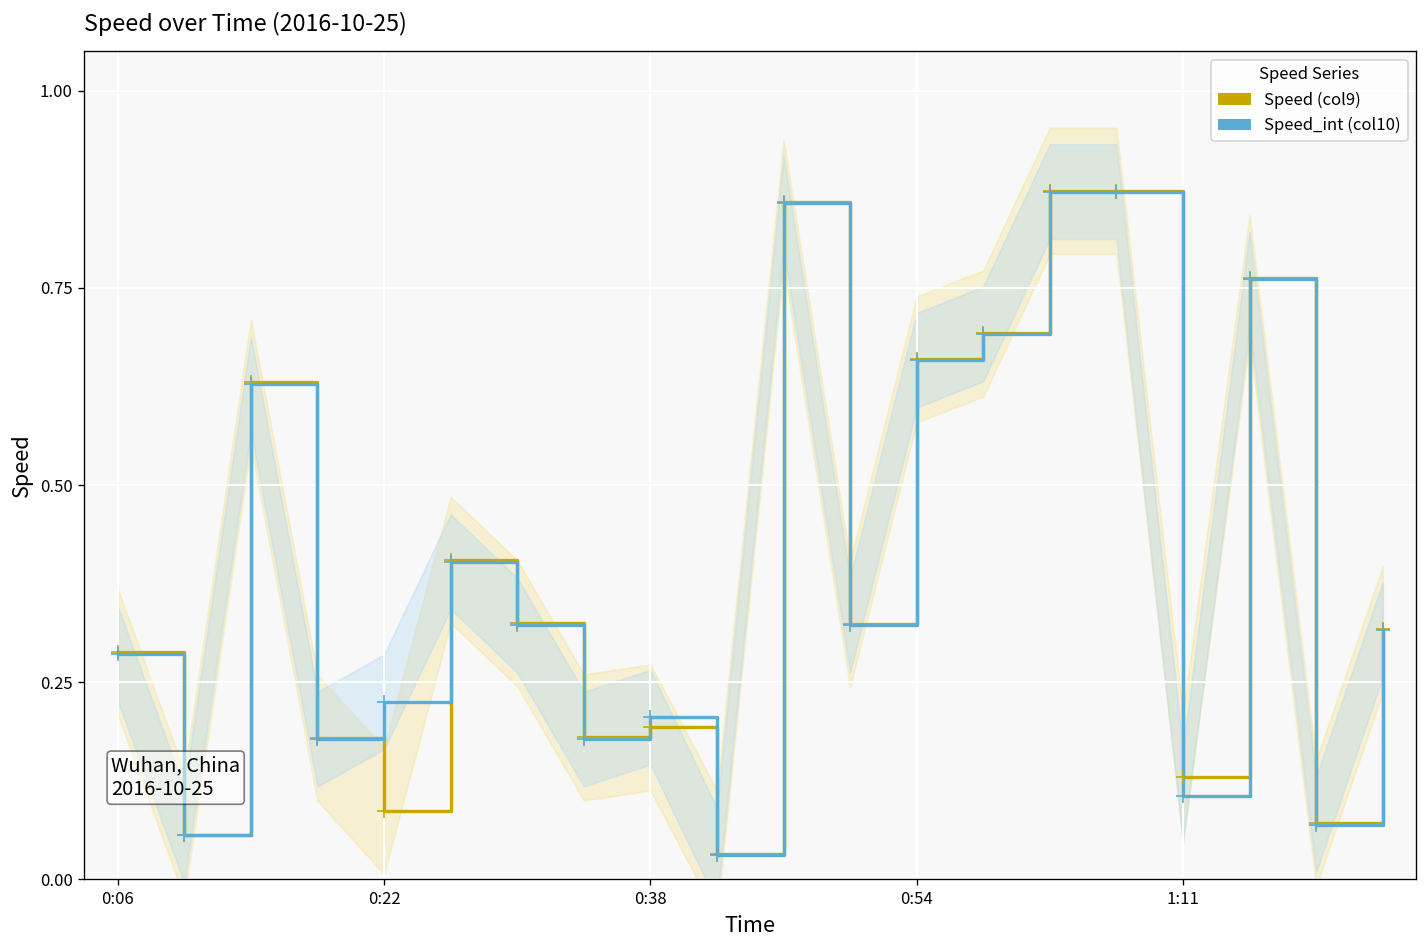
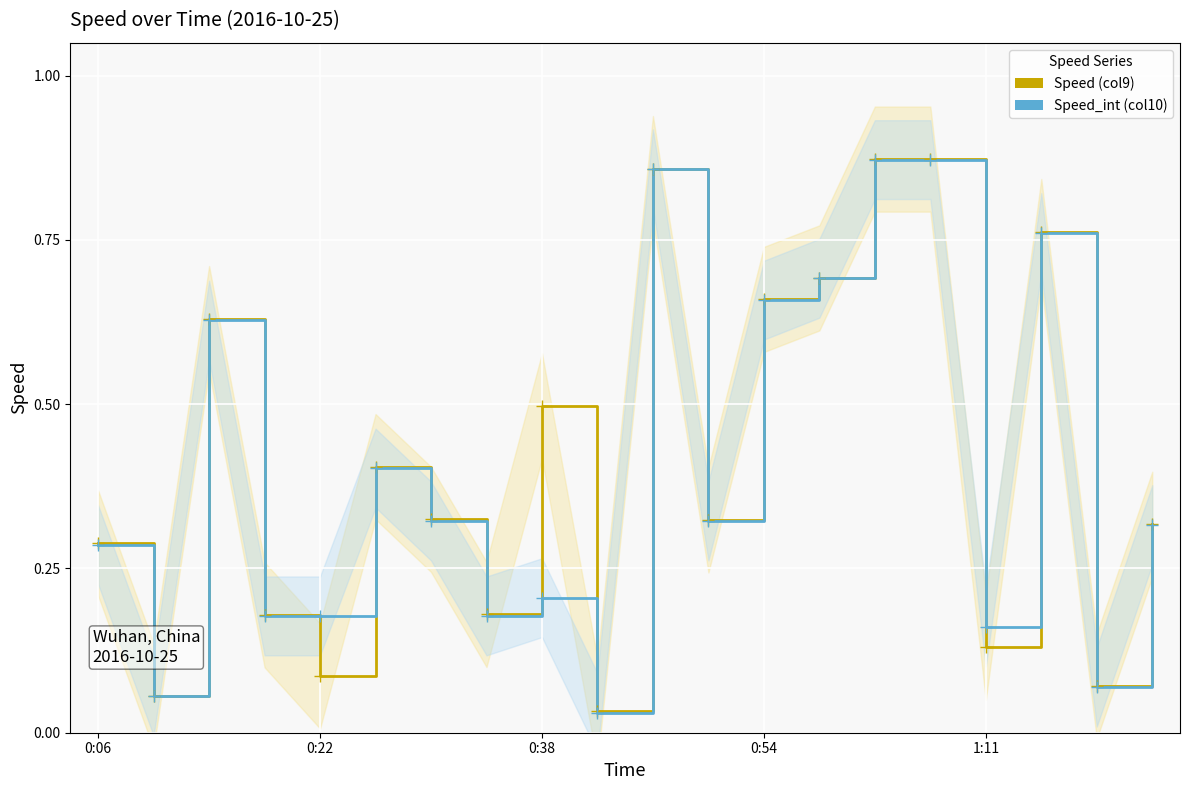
Speed_int (col10), 0:22: 0.23 -> 0.18
Speed (col9), 0:38: 0.19 -> 0.50
Speed_int (col10), 1:11: 0.11 -> 0.16
